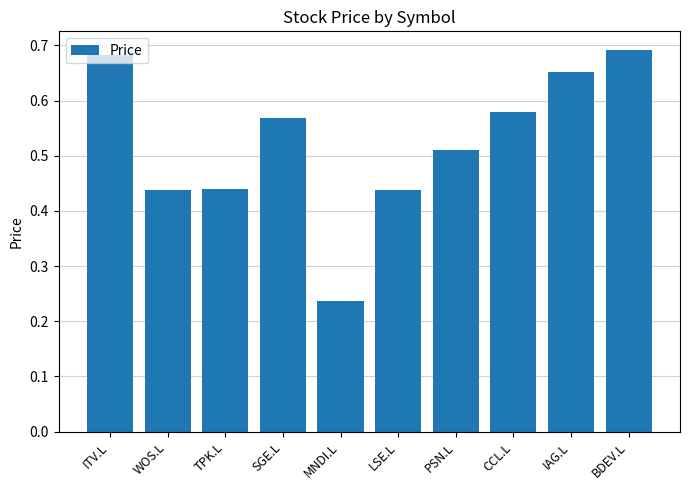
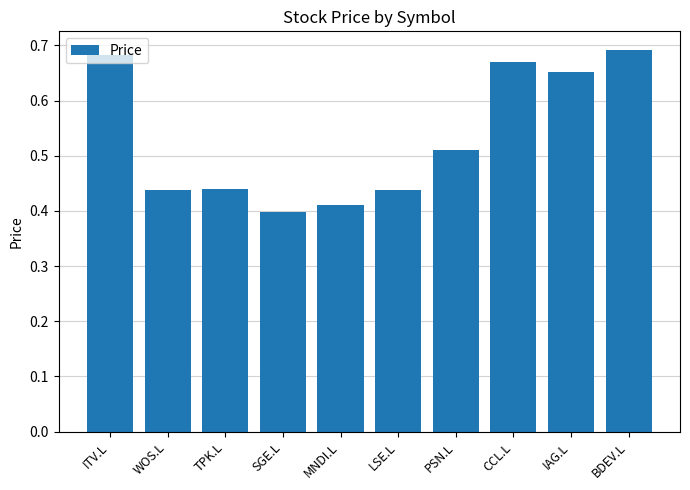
SGE.L: 0.57 -> 0.40
MNDI.L: 0.24 -> 0.41
CCL.L: 0.58 -> 0.67
